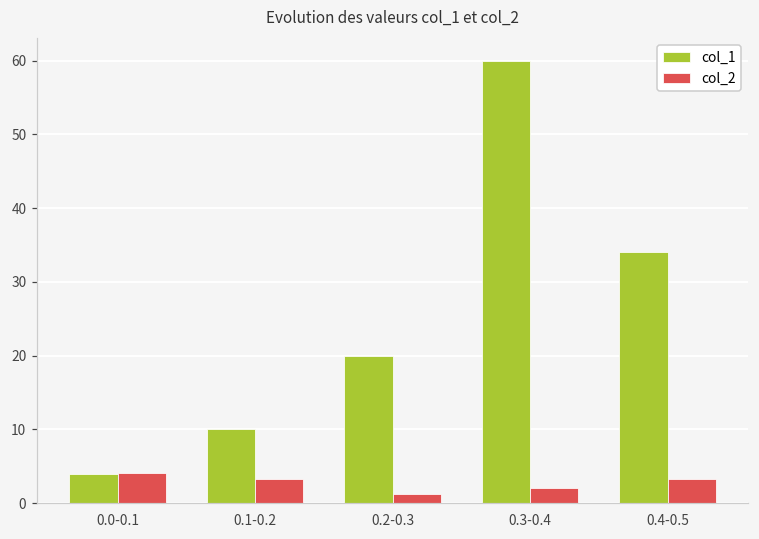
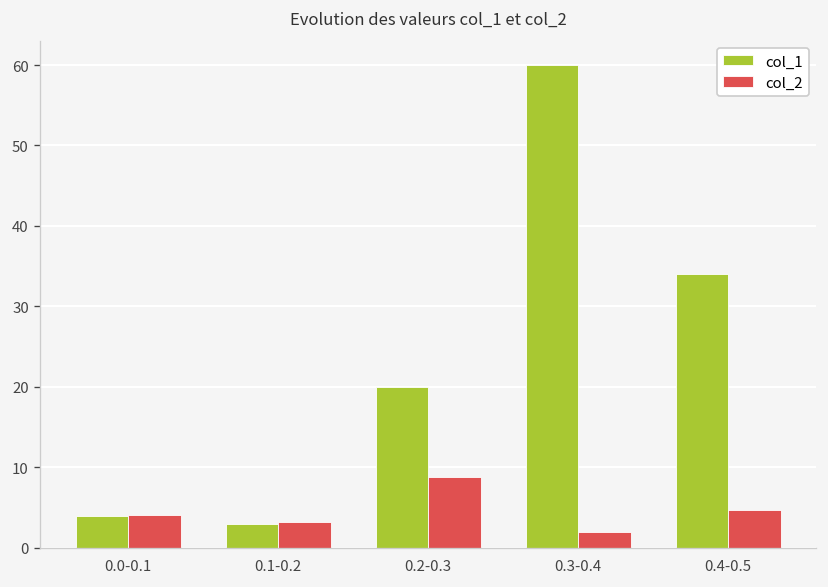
col_1, 0.1-0.2: 10 -> 3
col_2, 0.2-0.3: 1 -> 9
col_2, 0.4-0.5: 3 -> 5
